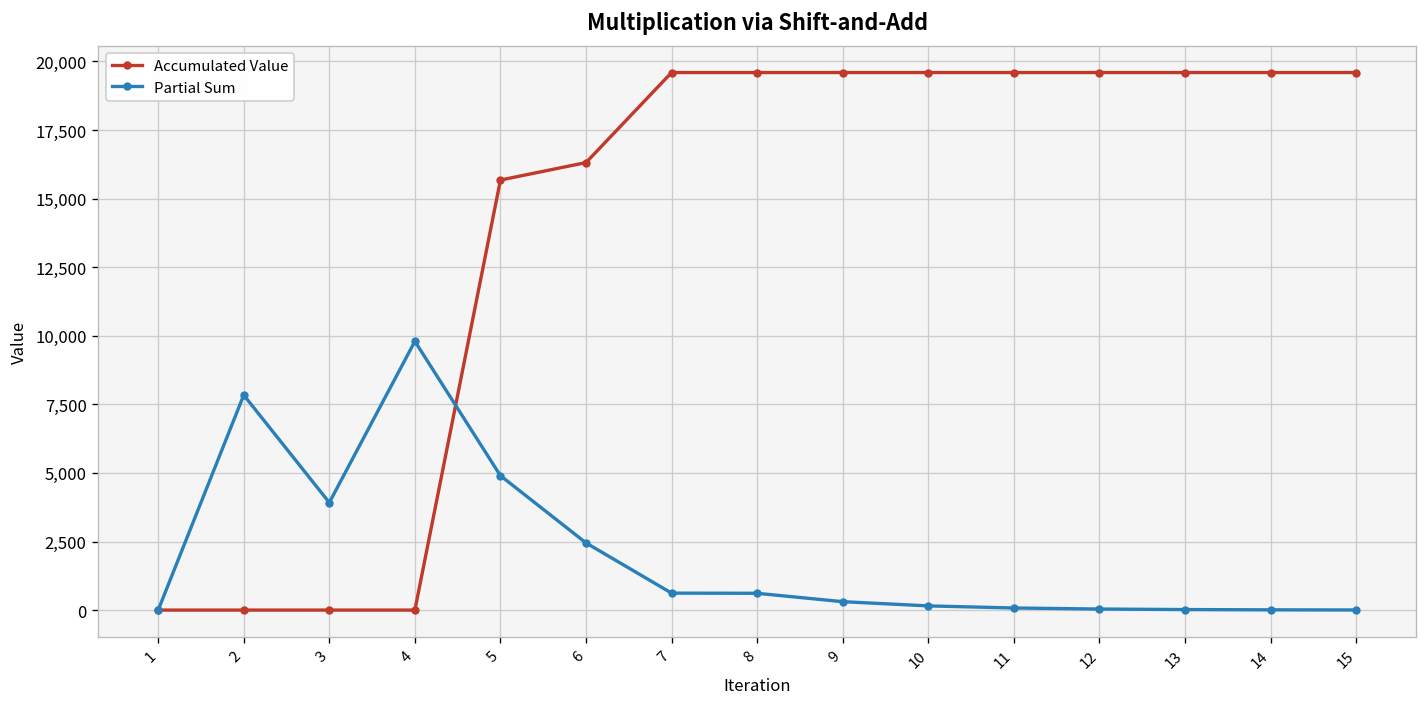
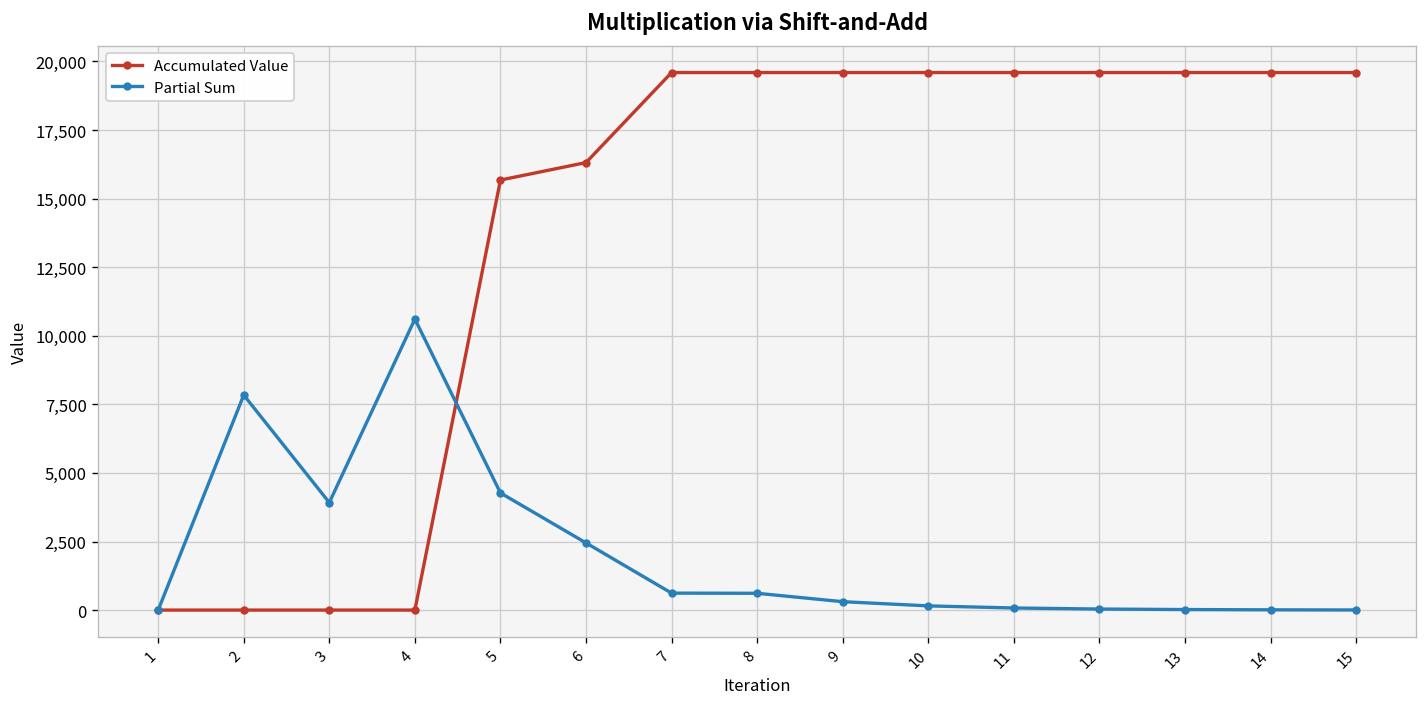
Partial Sum, 4: 9,800 -> 10,600
Partial Sum, 5: 4,900 -> 4,300
